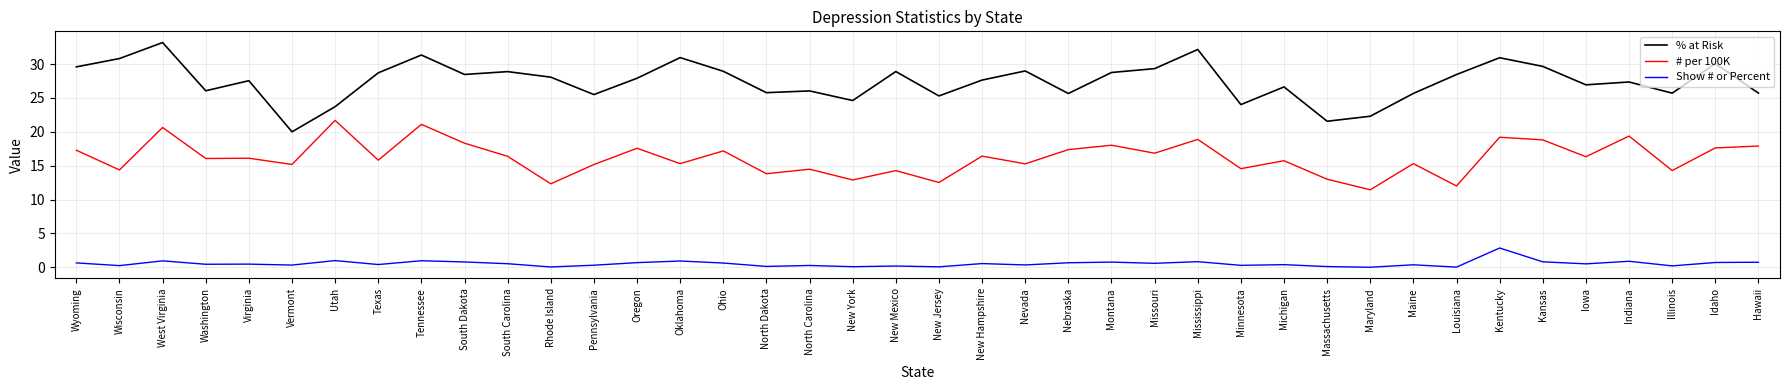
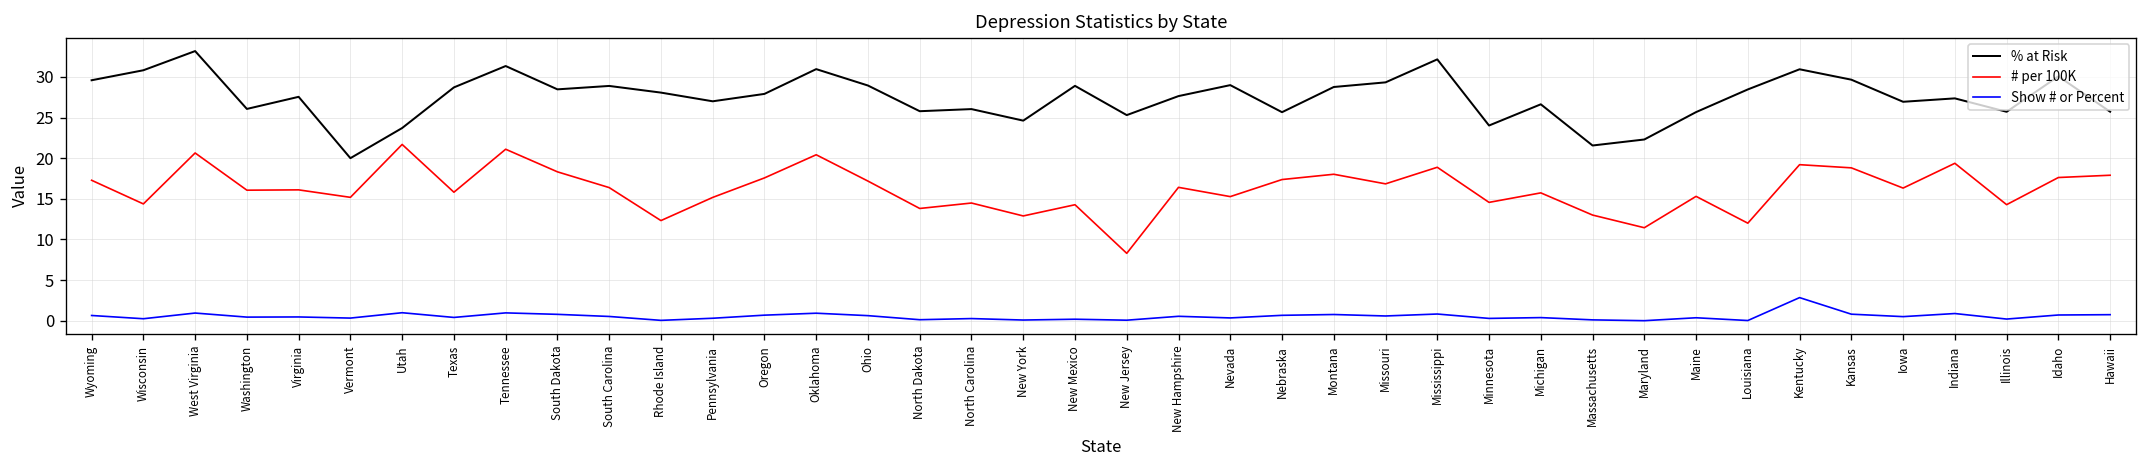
% at Risk, Pennsylvania: 26 -> 27
# per 100K, Oklahoma: 15 -> 20
# per 100K, New Jersey: 13 -> 8
